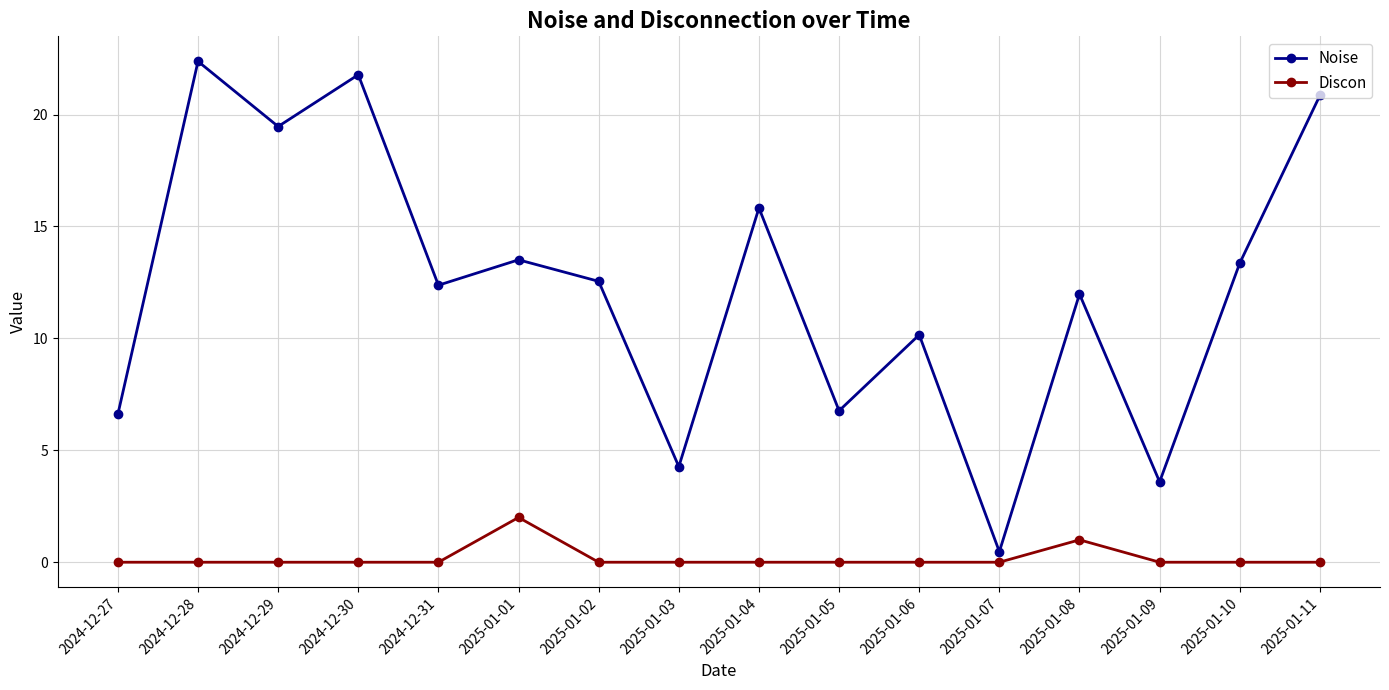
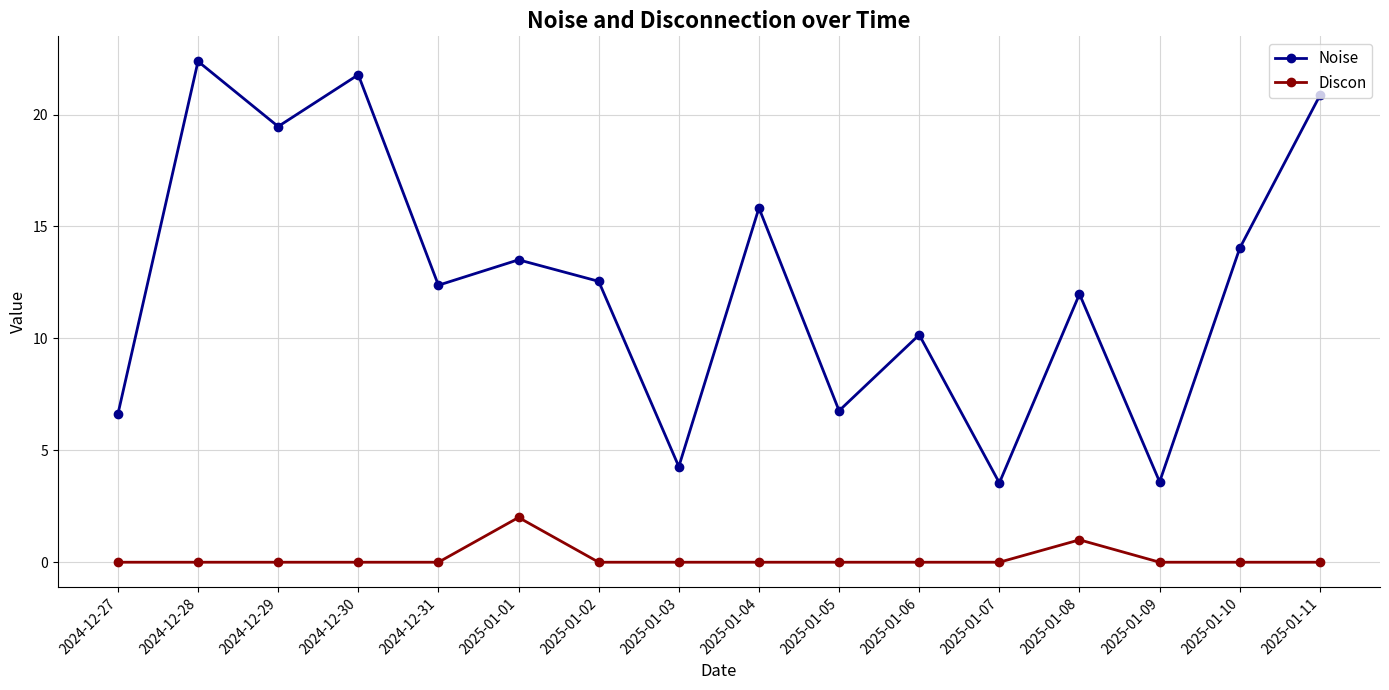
Noise, 2025-01-07: 0.5 -> 3.5
Noise, 2025-01-10: 13.4 -> 14.0
